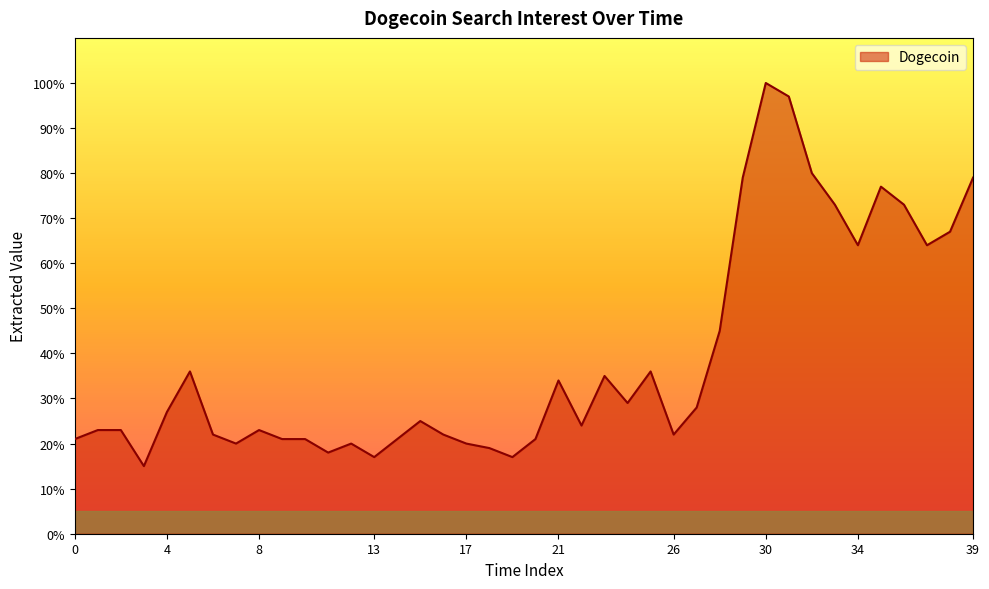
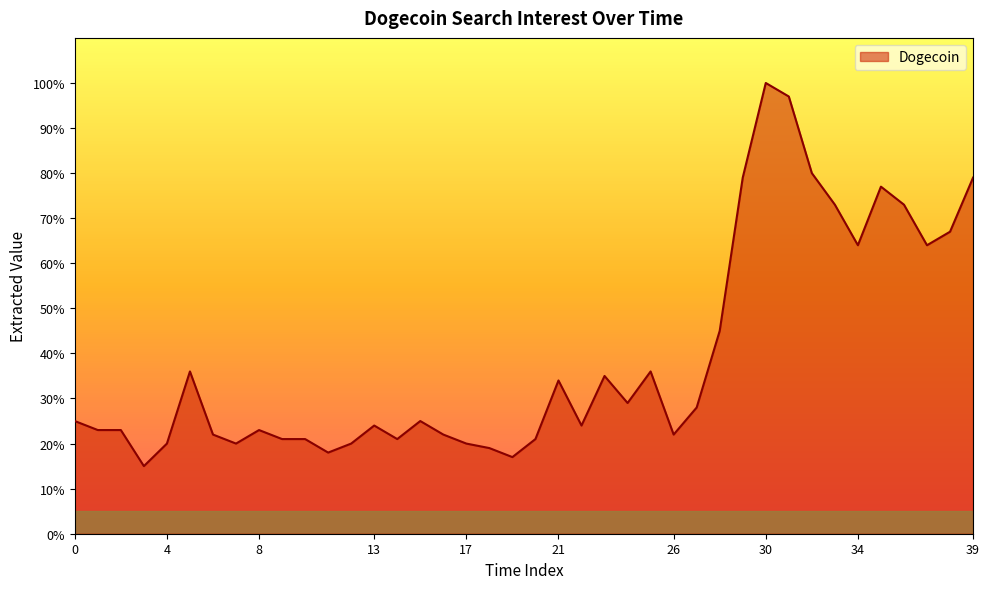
0: 21% -> 25%
4: 27% -> 20%
13: 17% -> 24%
